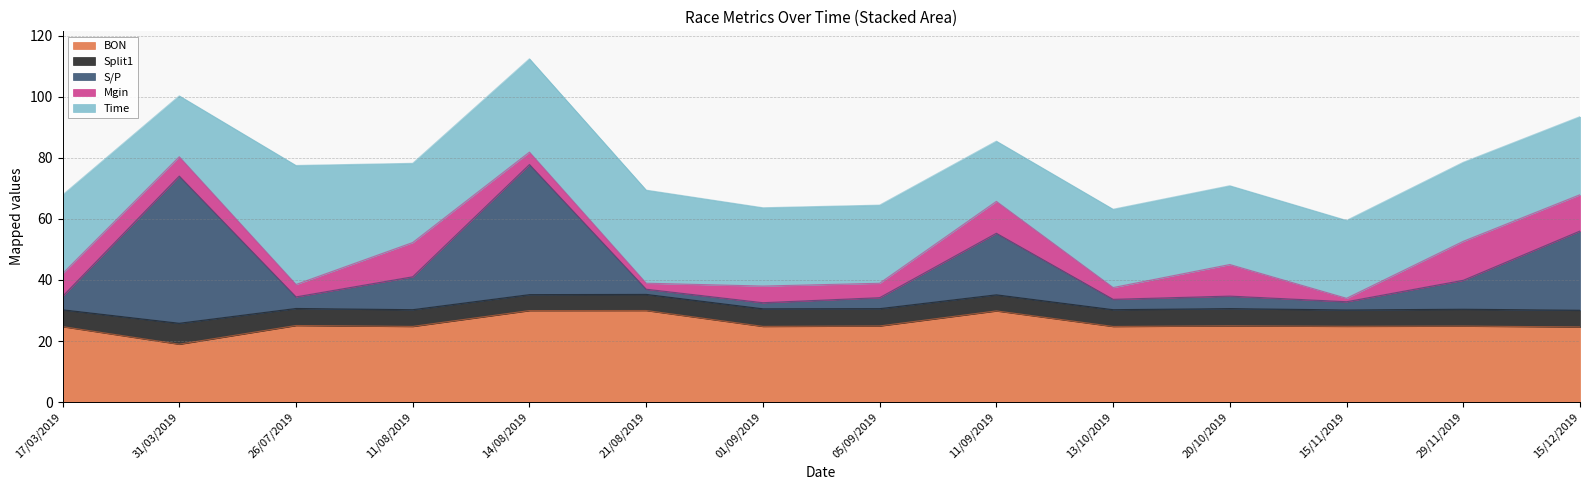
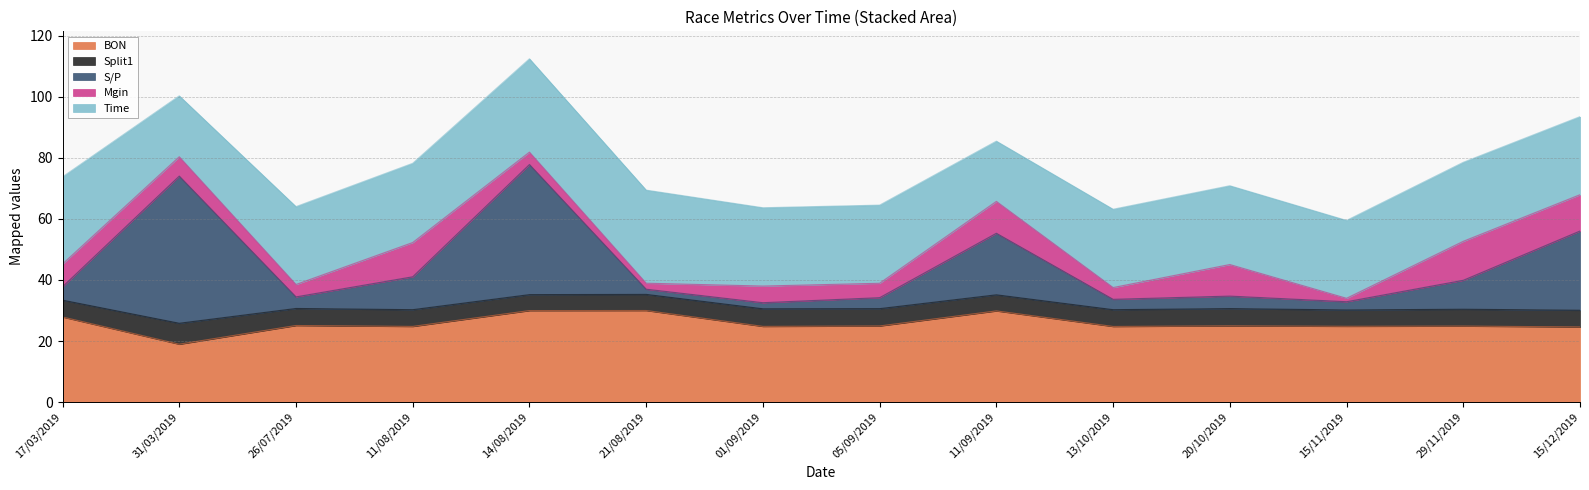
BON, 17/03/2019: 25 -> 28
Time, 17/03/2019: 26 -> 29
Time, 26/07/2019: 39 -> 25
